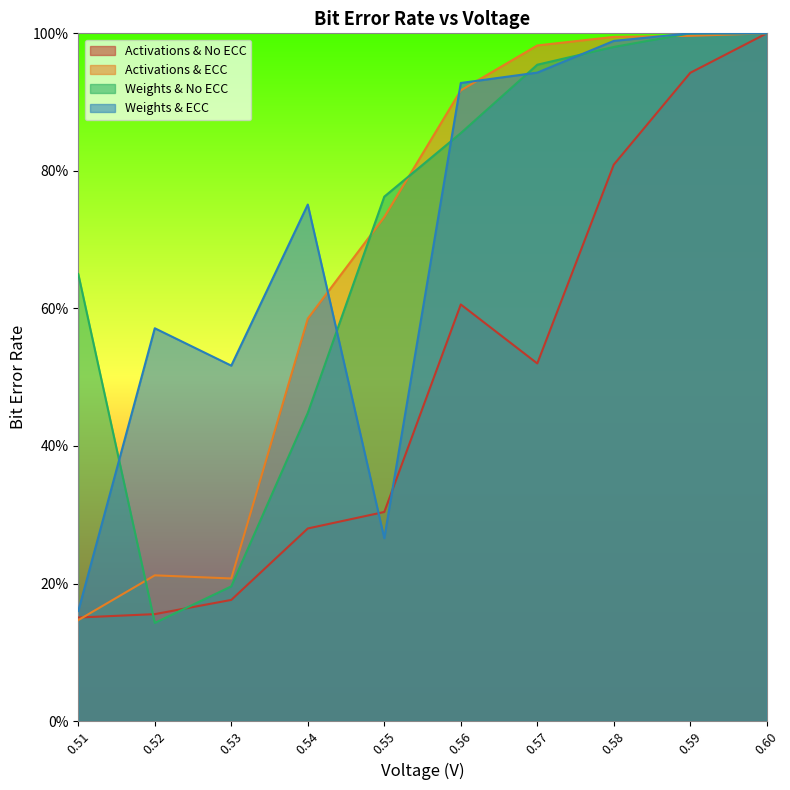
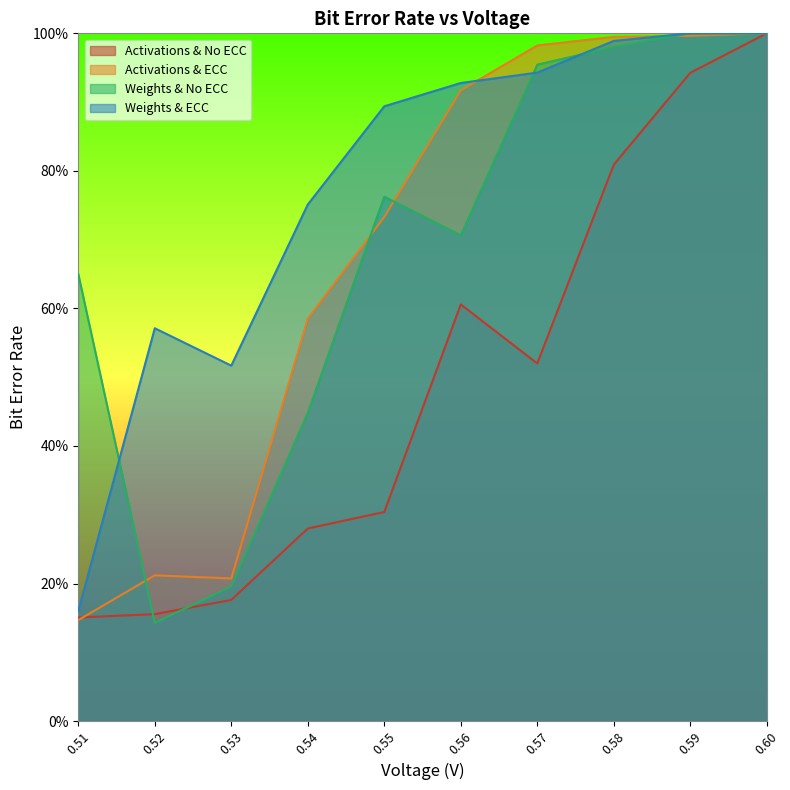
Weights & ECC, 0.55: 27% -> 89%
Weights & No ECC, 0.56: 85% -> 71%
